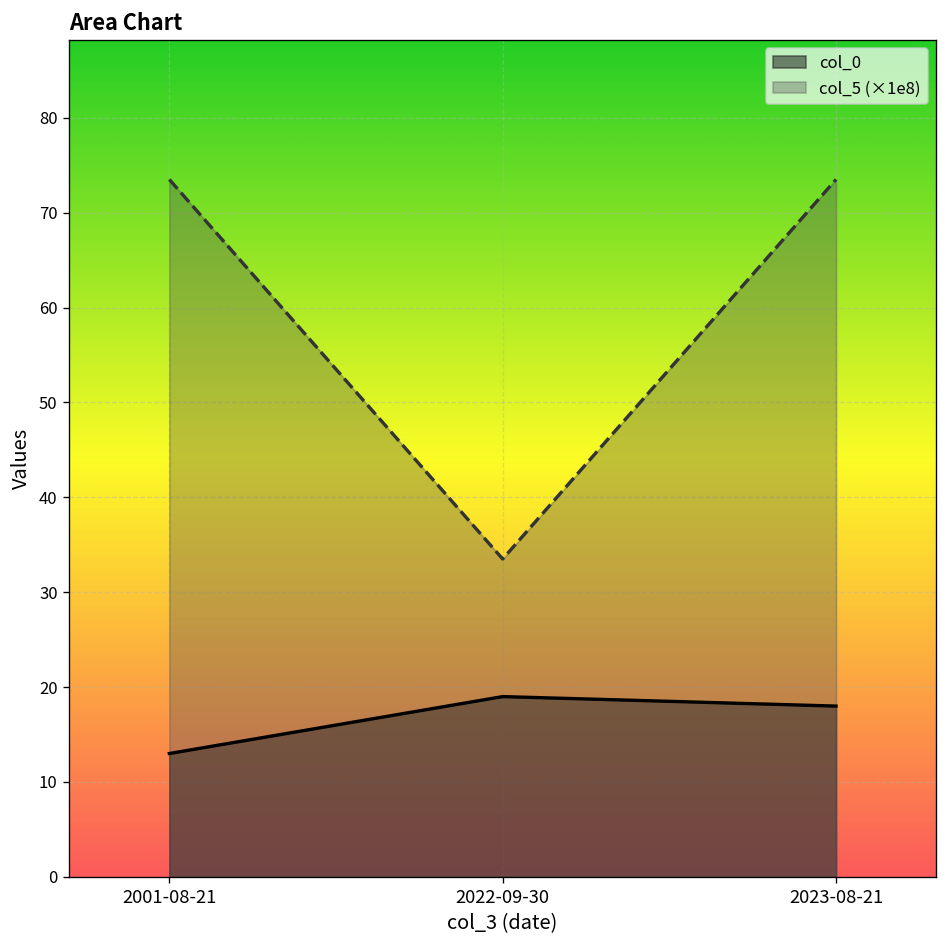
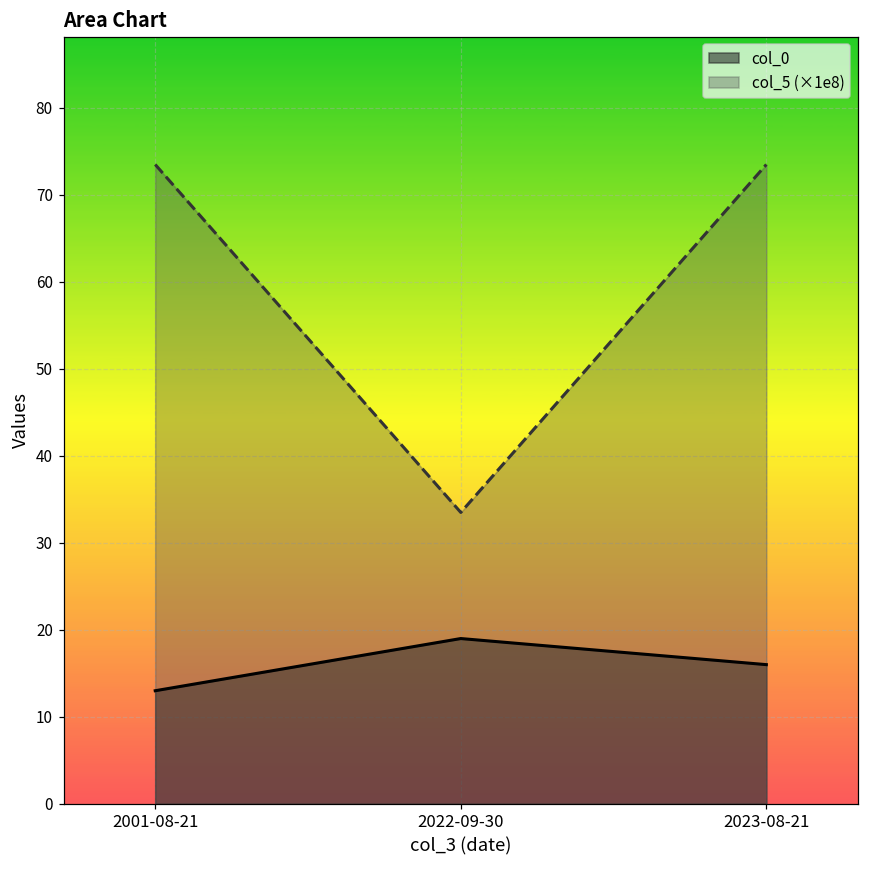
col_0, 2023-08-21: 18 -> 16
